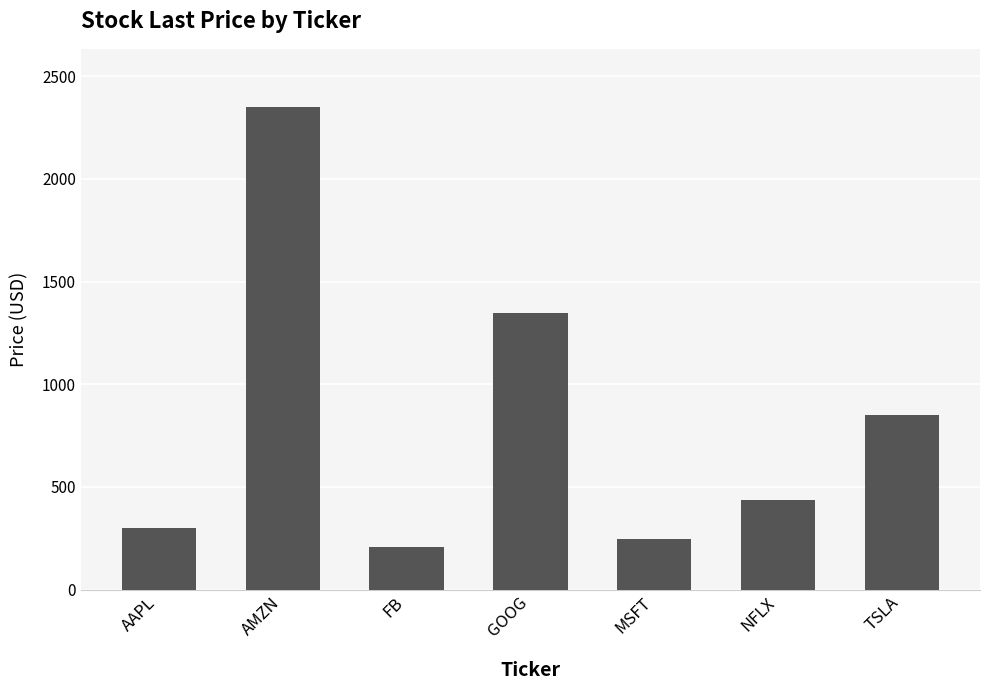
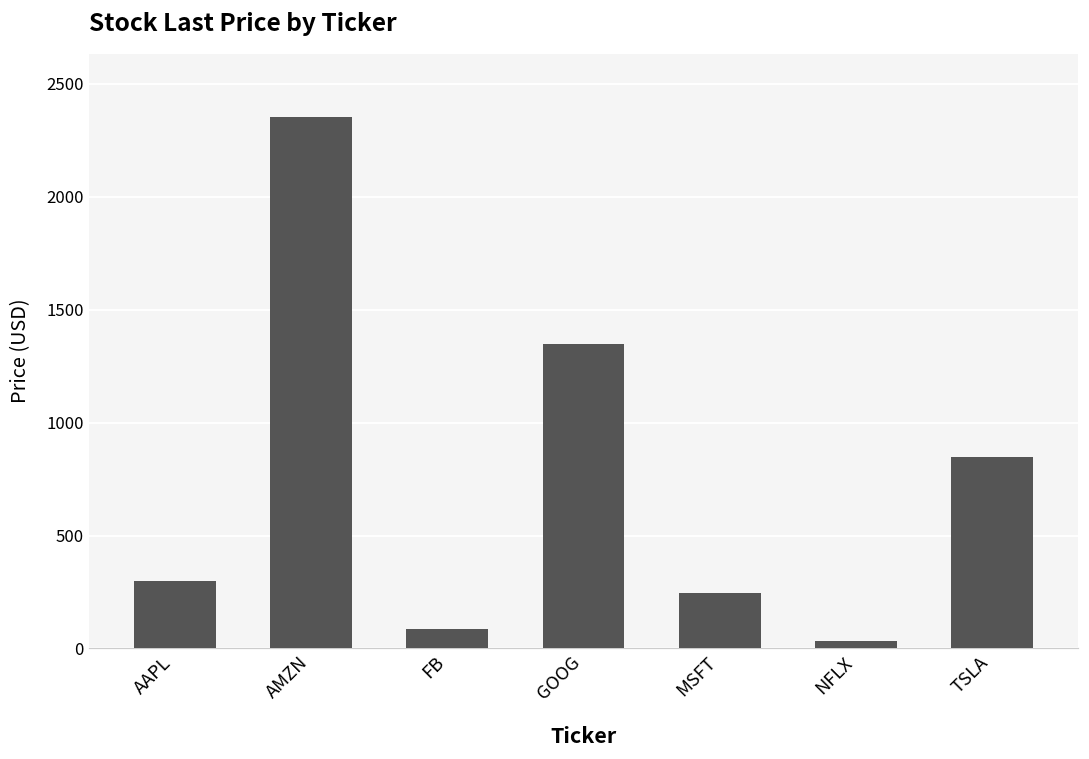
FB: 210 -> 90
NFLX: 430 -> 30
